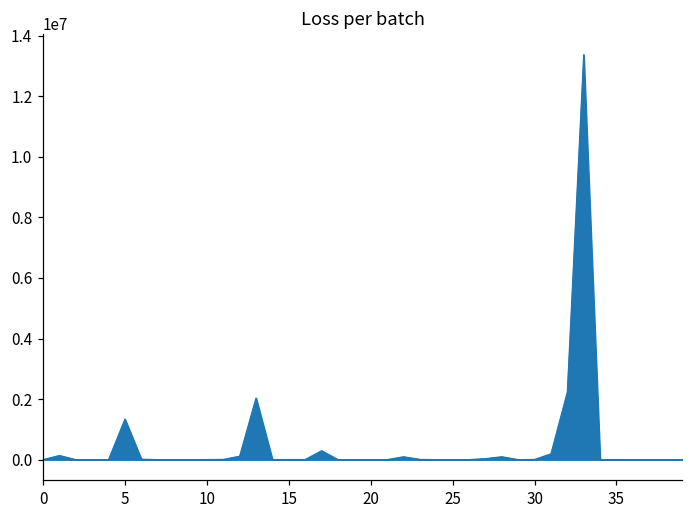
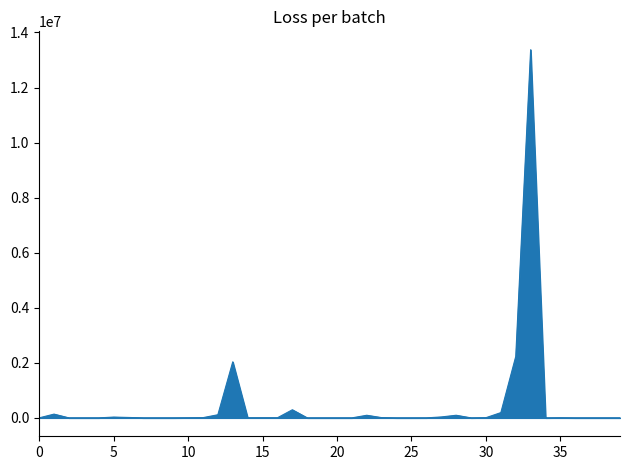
5: 1300000 -> 0
